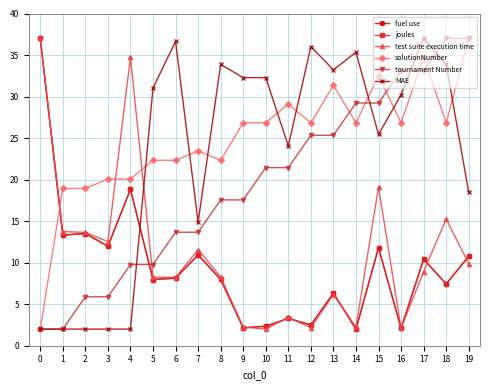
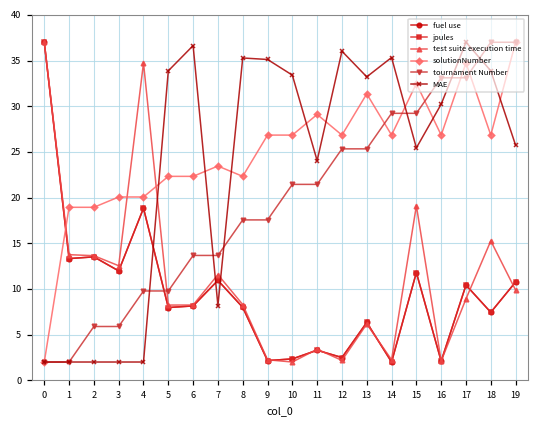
MAE, 5: 31 -> 34
MAE, 7: 15 -> 8
MAE, 8: 34 -> 35
MAE, 9: 32 -> 35
MAE, 10: 32 -> 33
MAE, 19: 18 -> 26
